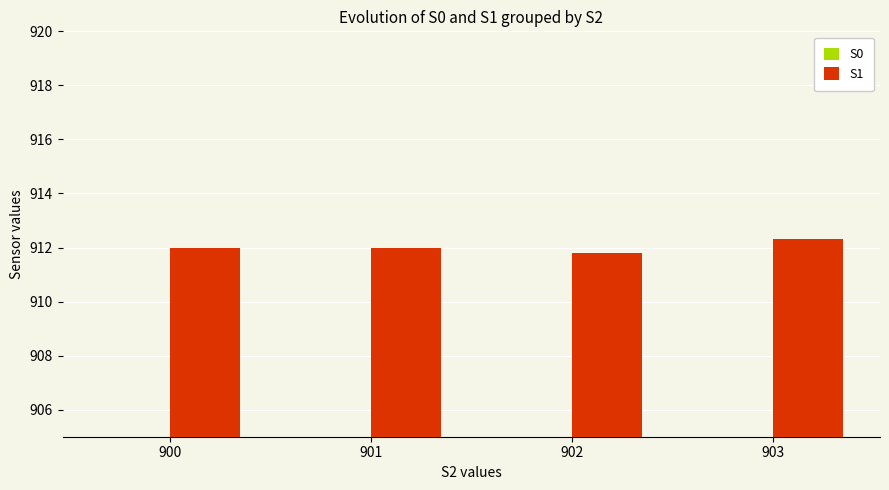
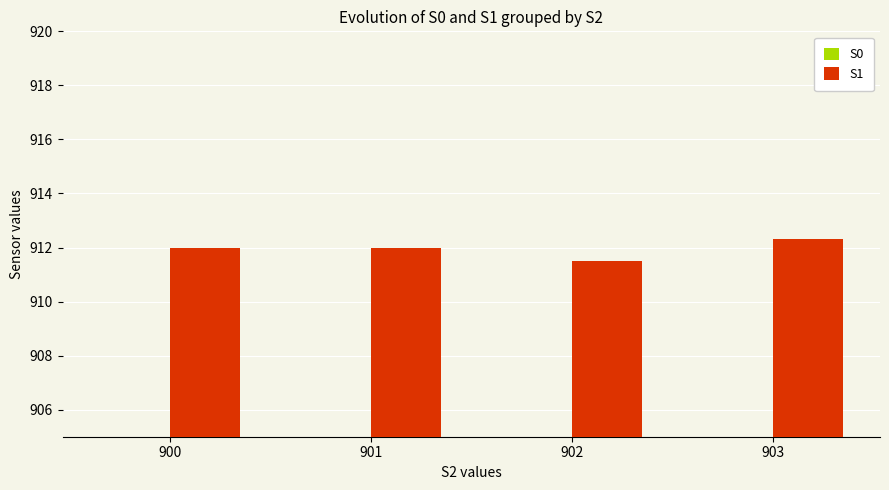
S1, 902: 911.8 -> 911.5
